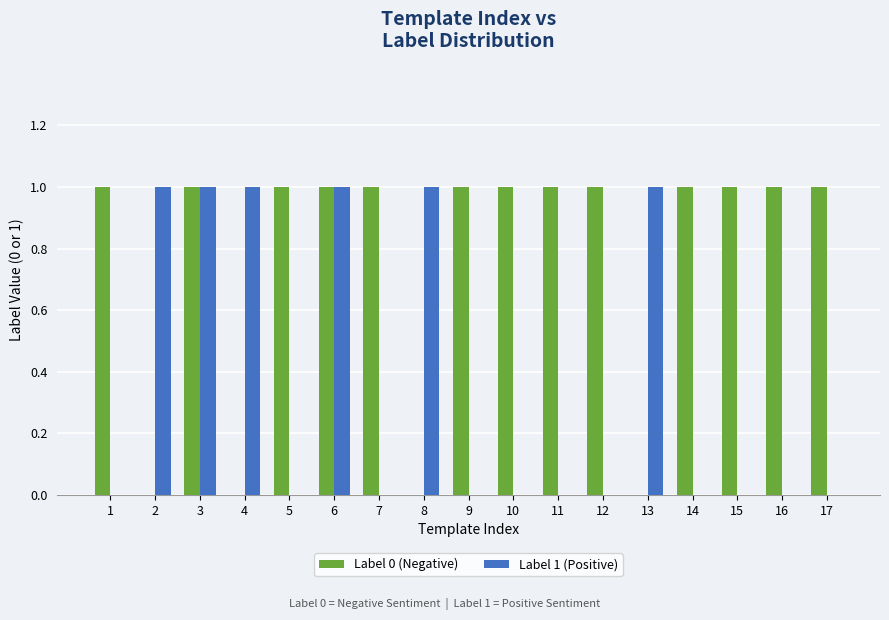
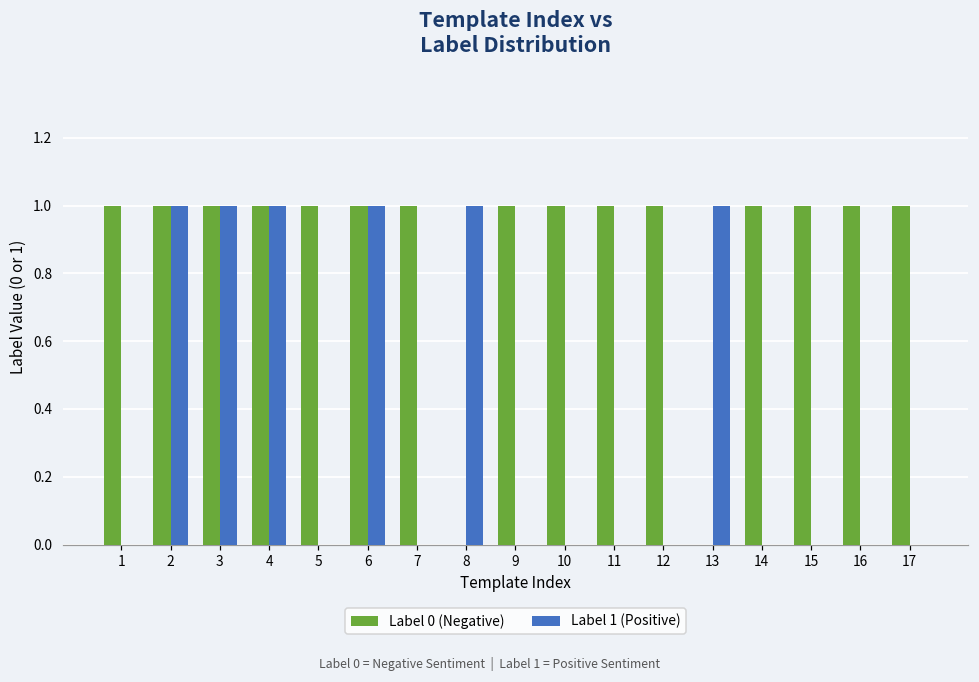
Label 0 (Negative), 2: 0 -> 1
Label 0 (Negative), 4: 0 -> 1
